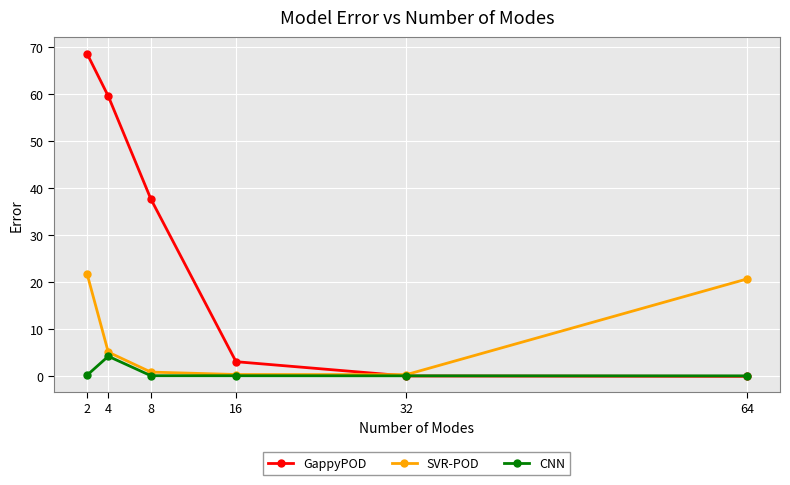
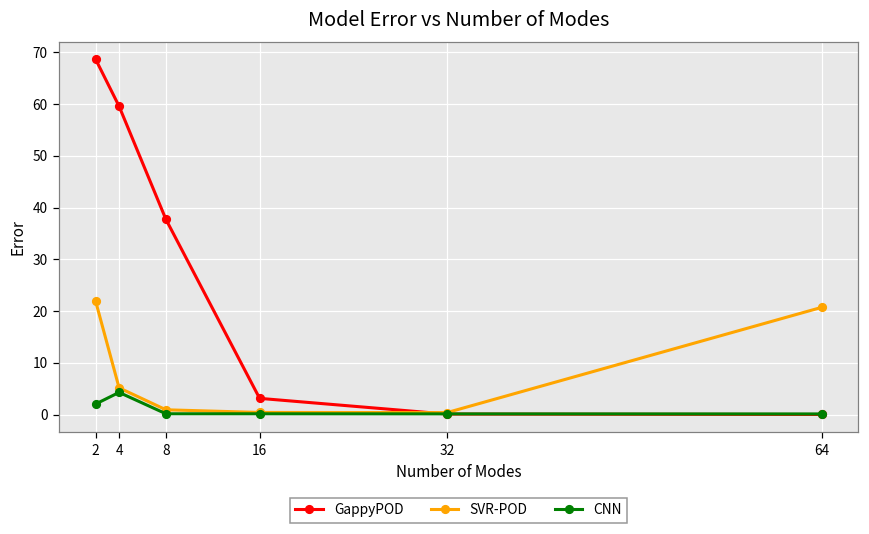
CNN, 2: 0 -> 2
